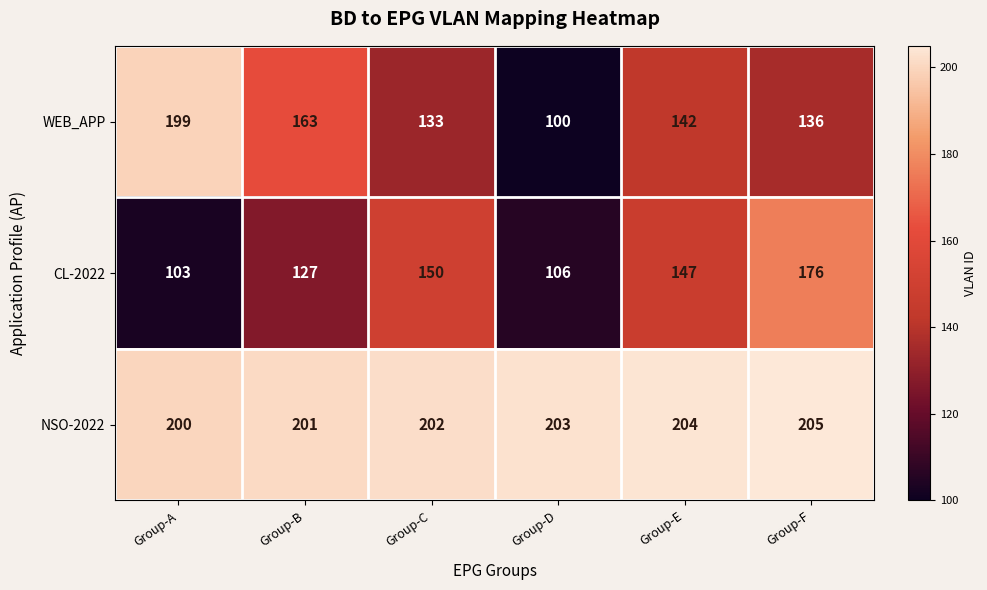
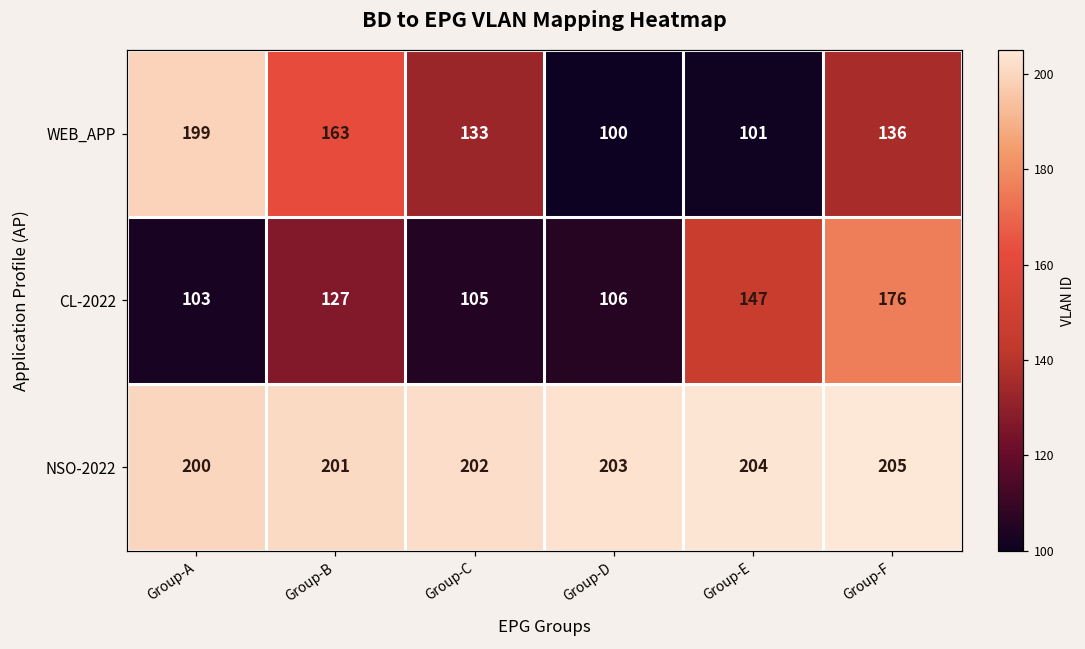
WEB_APP, Group-E: 142 -> 101
CL-2022, Group-C: 150 -> 105
